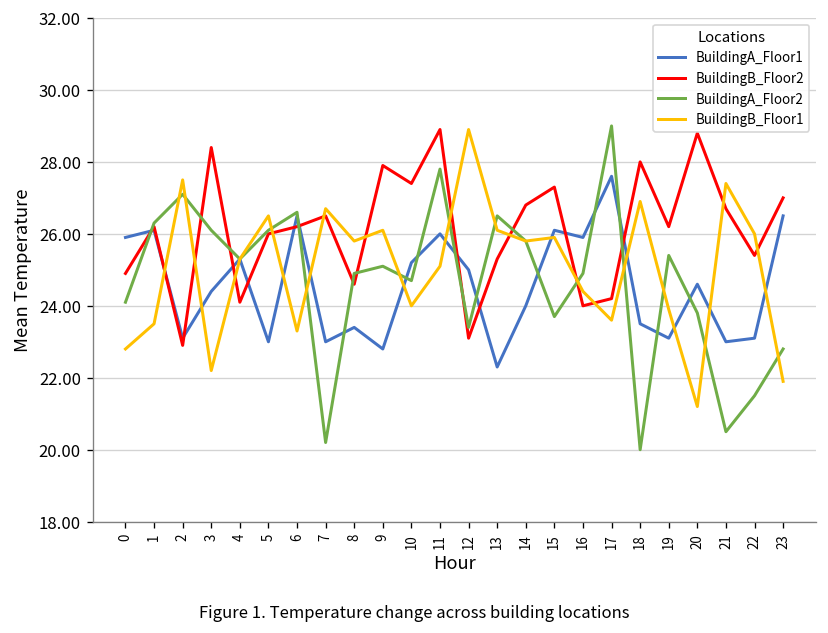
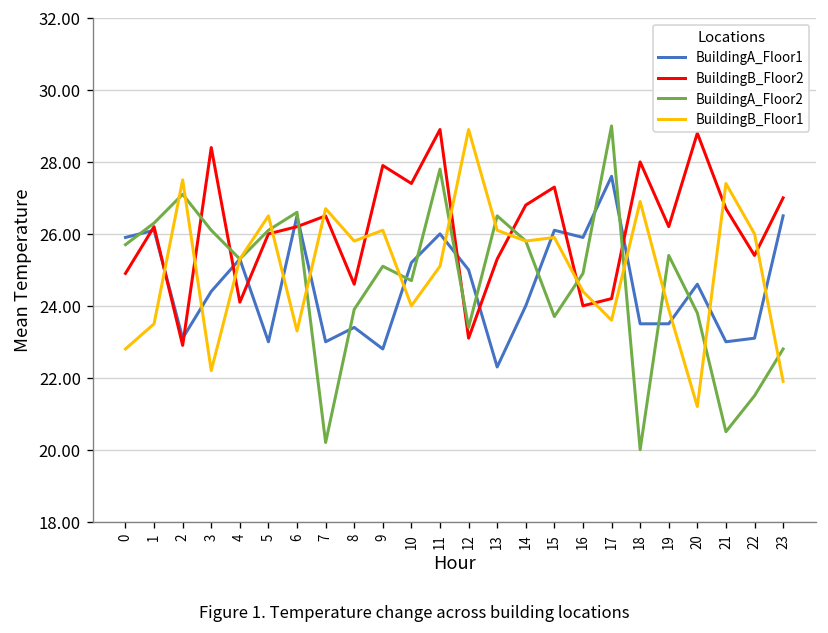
BuildingA_Floor2, 0: 24.1 -> 25.7
BuildingA_Floor2, 8: 24.9 -> 23.9
BuildingA_Floor1, 19: 23.1 -> 23.5
